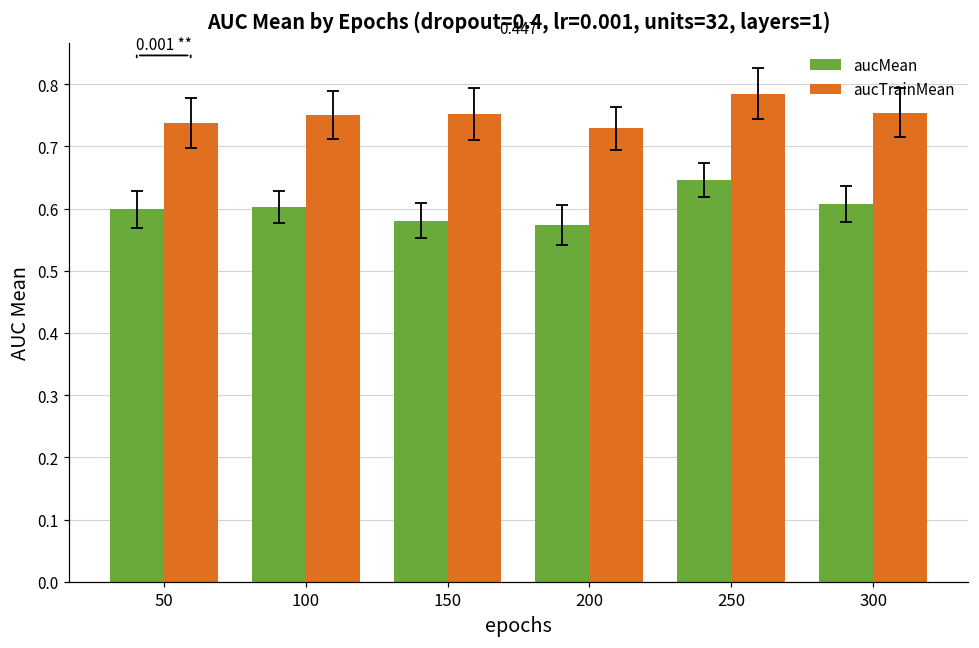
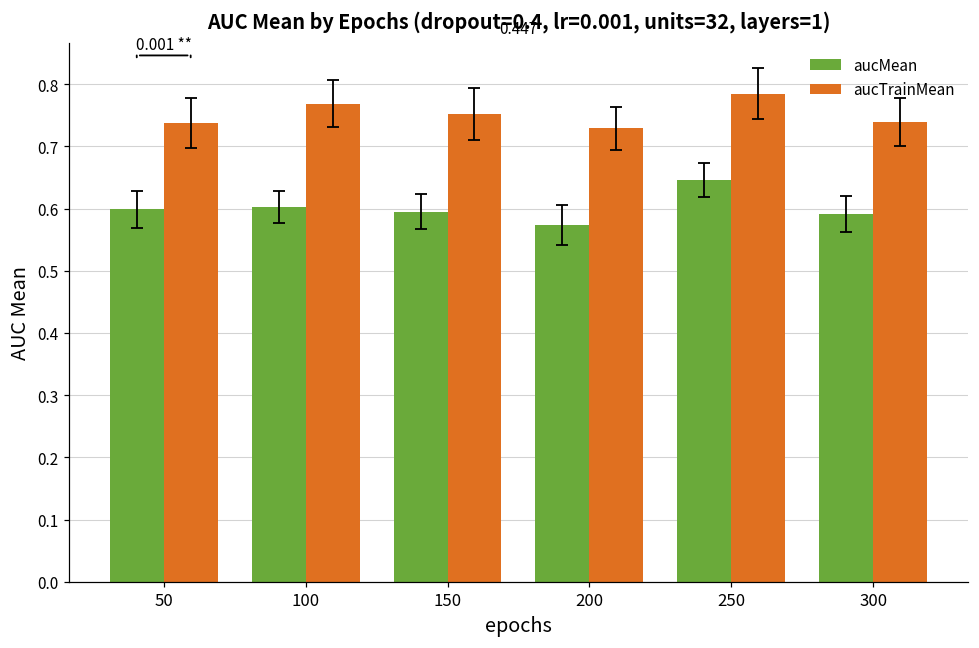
aucTrainMean, 100: 0.75 -> 0.77
aucMean, 150: 0.58 -> 0.59
aucMean, 300: 0.61 -> 0.59
aucTrainMean, 300: 0.75 -> 0.74
